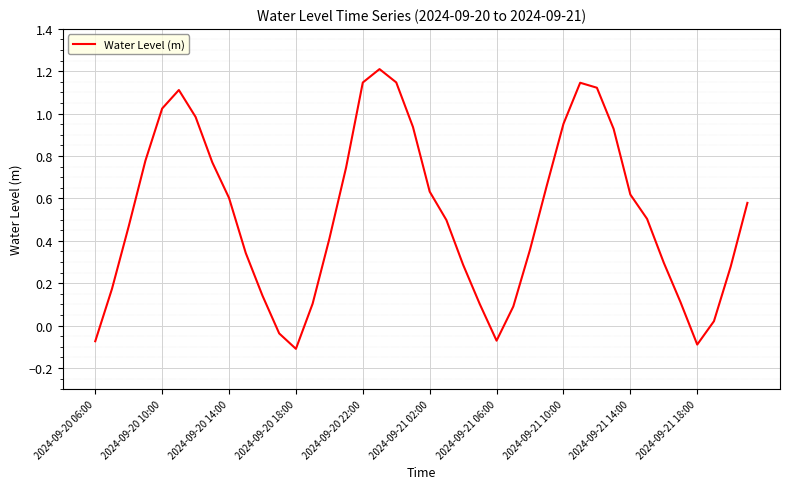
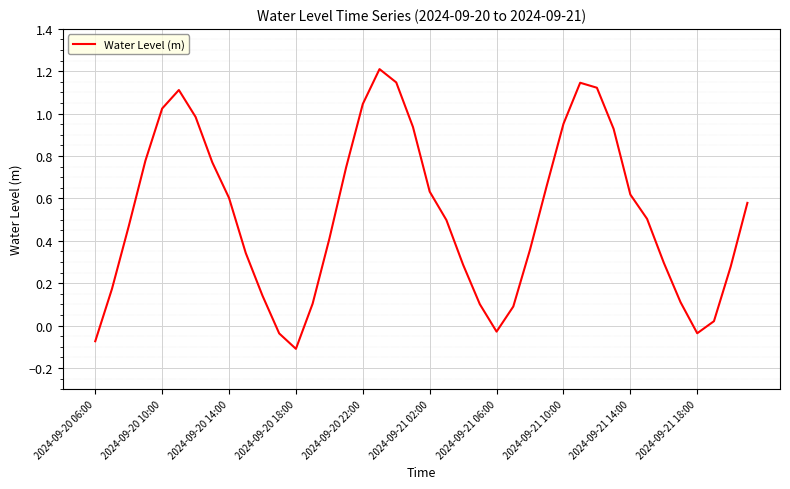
2024-09-20 22:00: 1.15 -> 1.05
2024-09-21 06:00: -0.07 -> -0.03
2024-09-21 18:00: -0.09 -> -0.04
